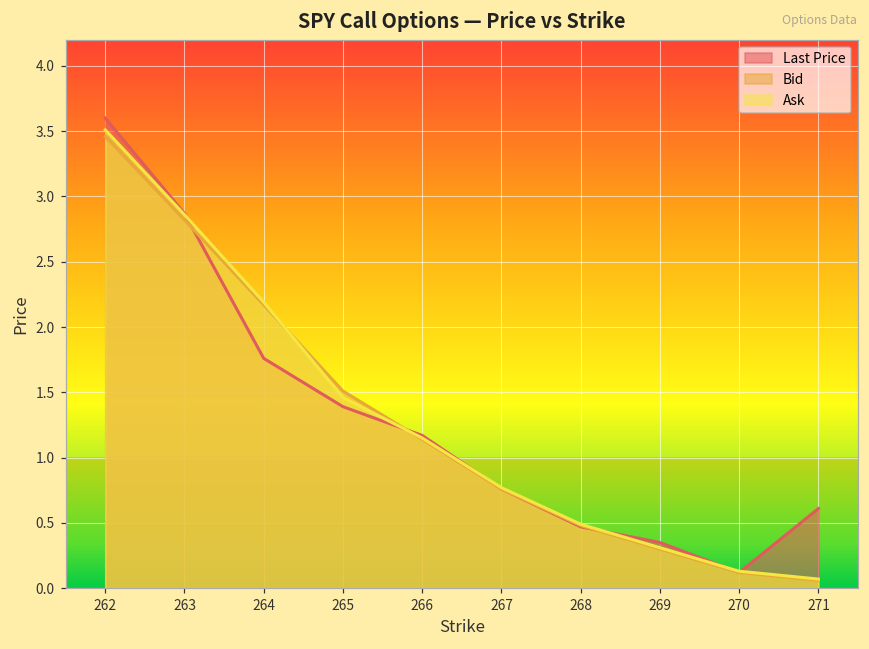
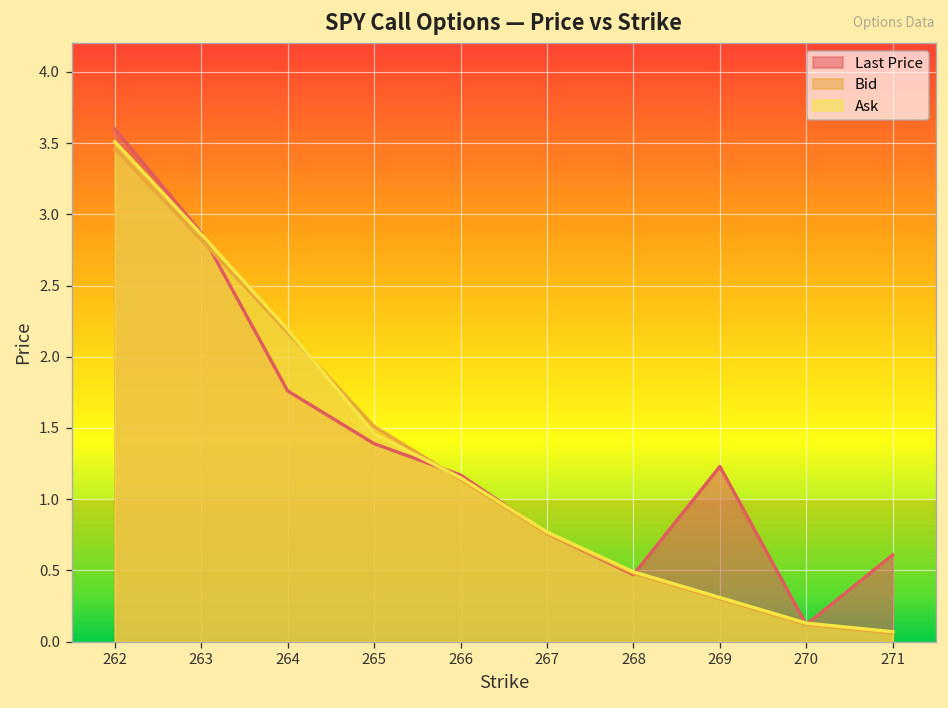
Last Price, 269: 0.35 -> 1.23
